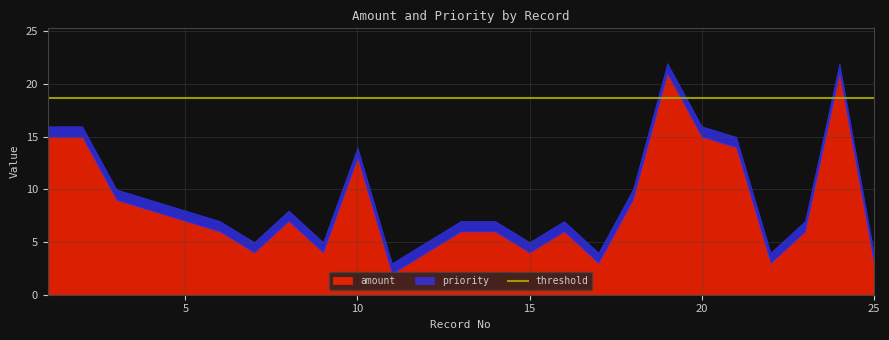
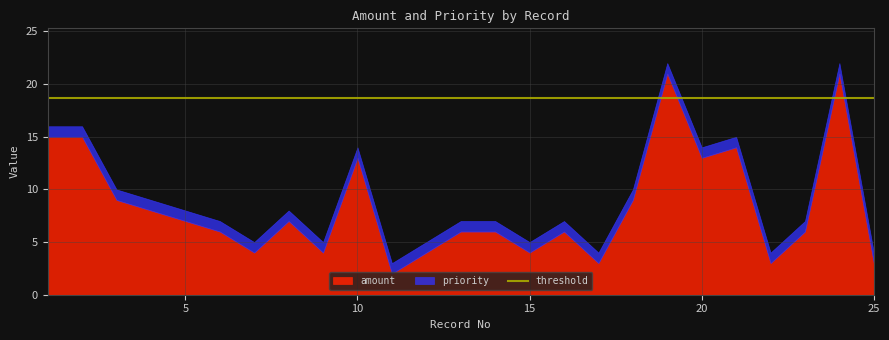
amount, 20: 15 -> 13
